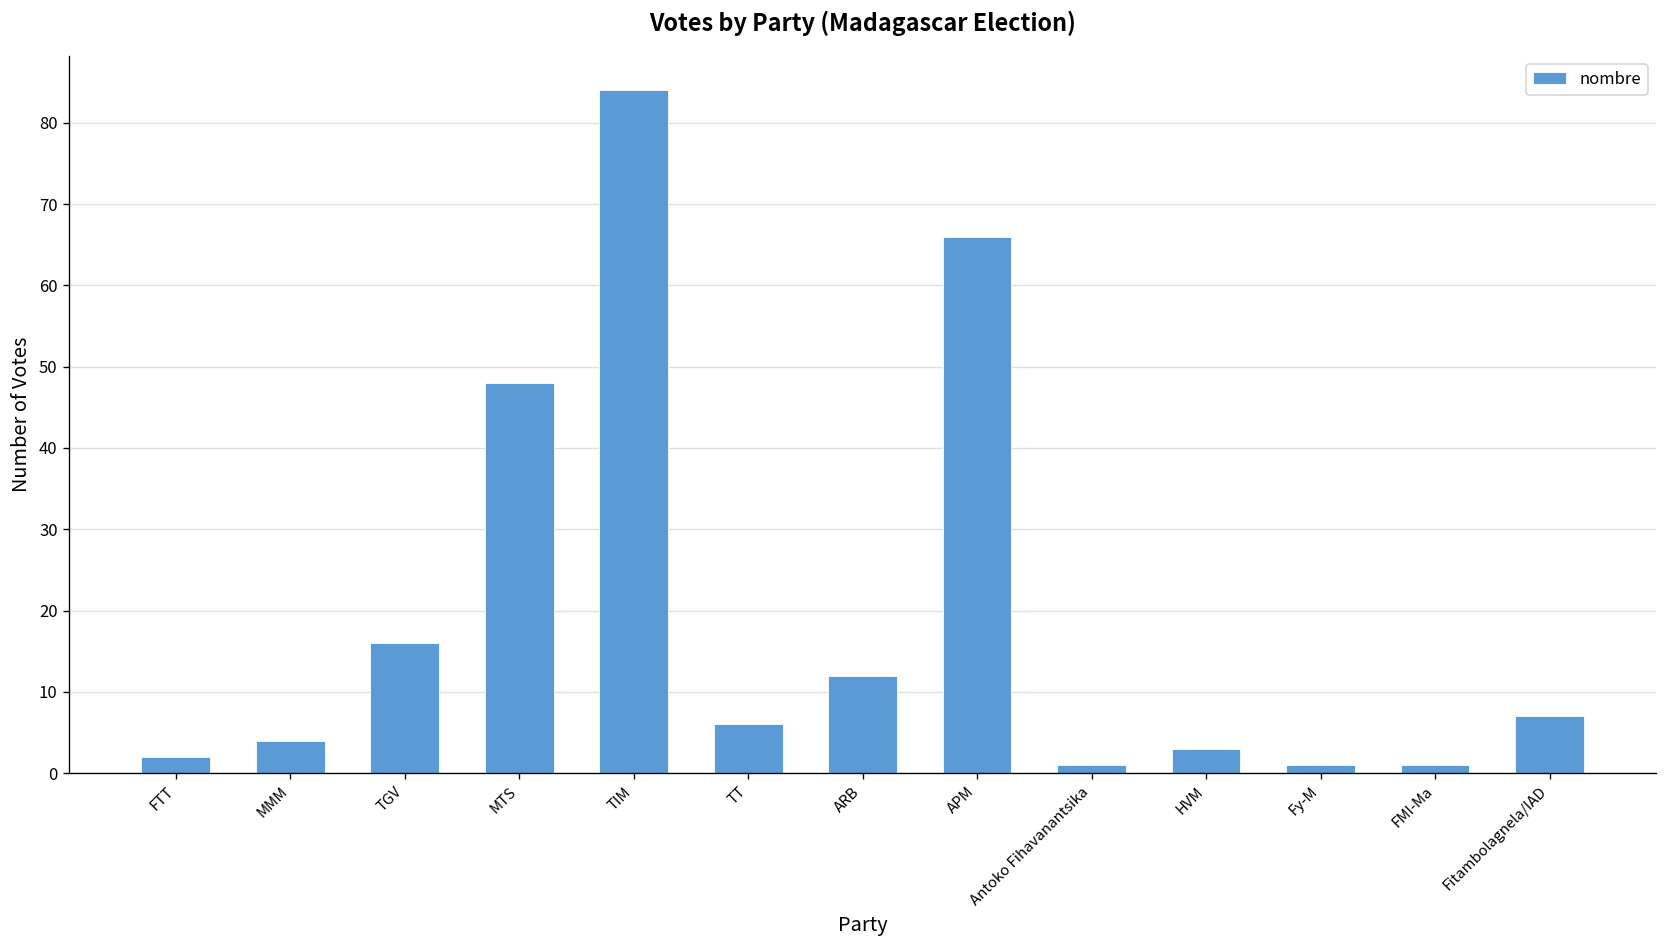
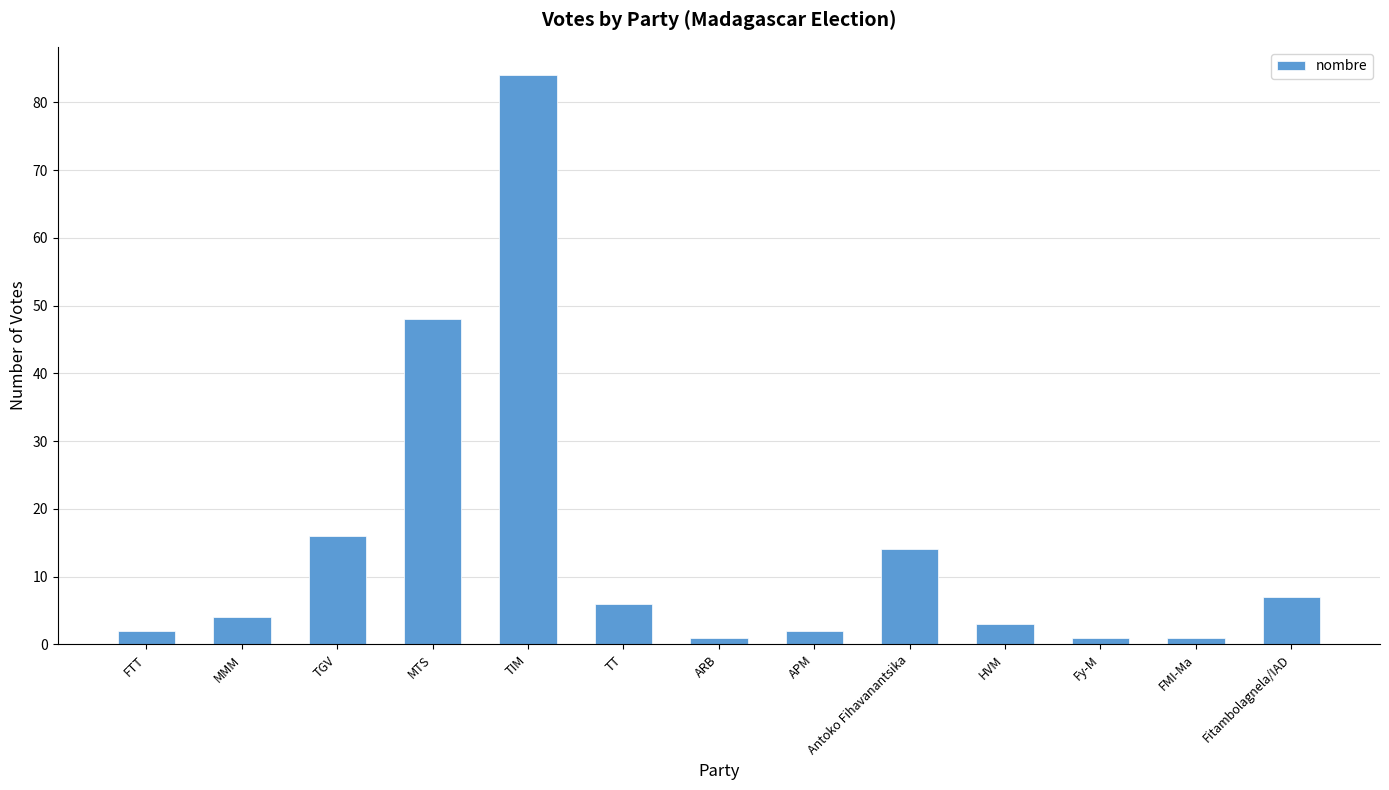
ARB: 12 -> 1
APM: 66 -> 2
Antoko Fihavanantsika: 1 -> 14
